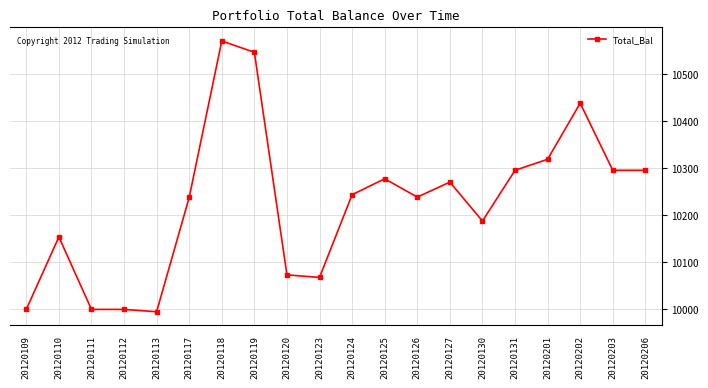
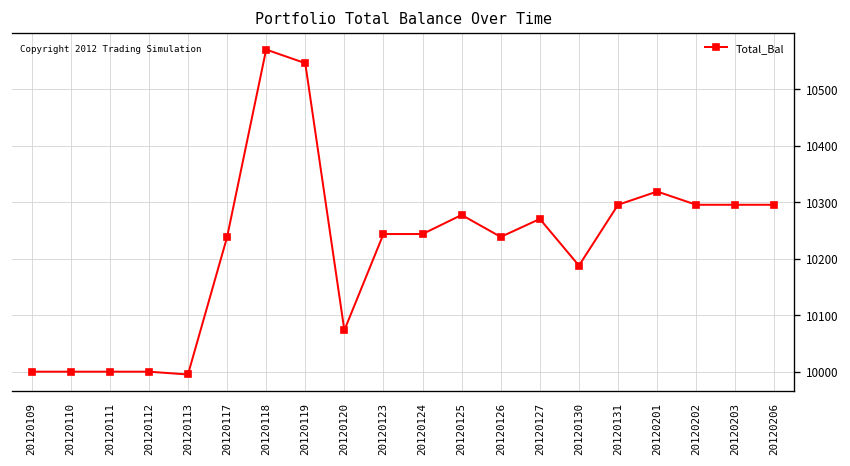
20120110: 10150 -> 10000
20120123: 10070 -> 10240
20120202: 10440 -> 10300
